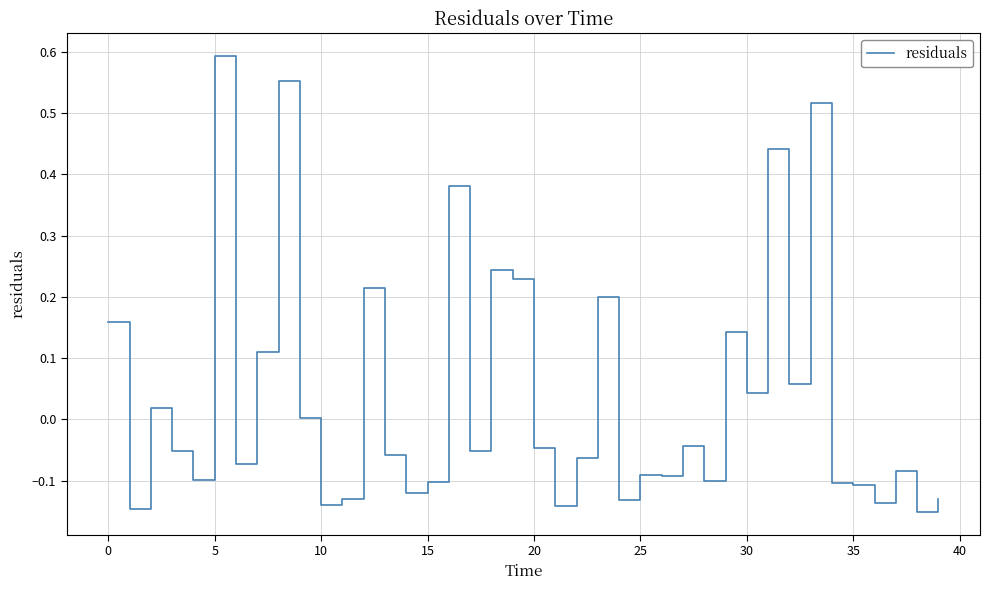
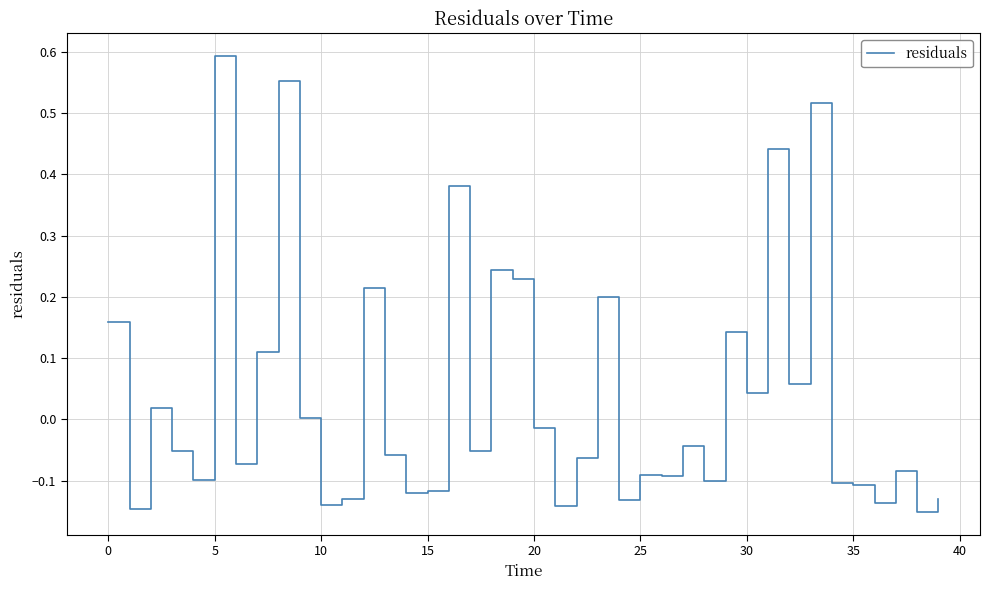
15: -0.10 -> -0.12
20: -0.05 -> -0.01
